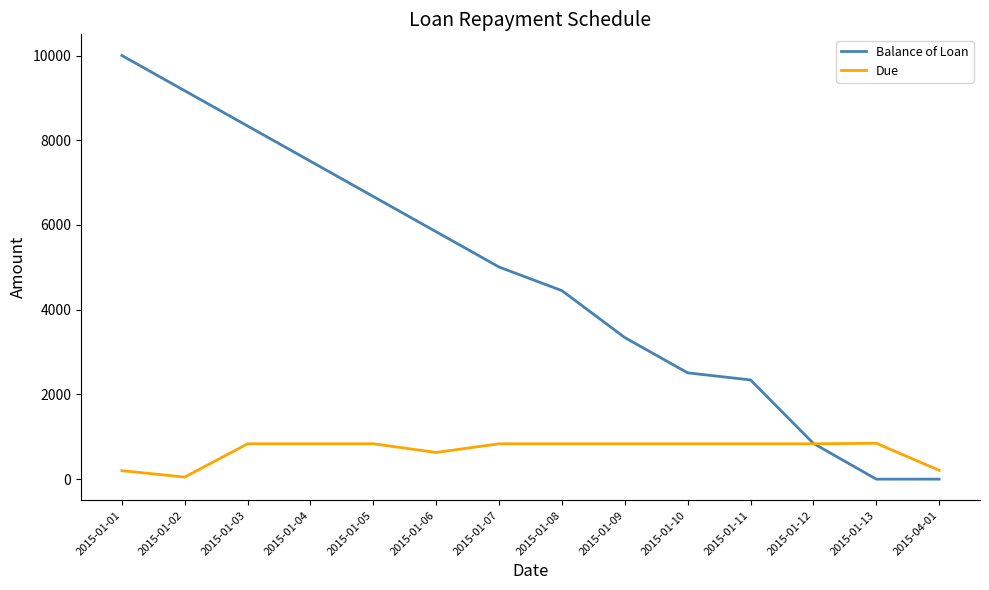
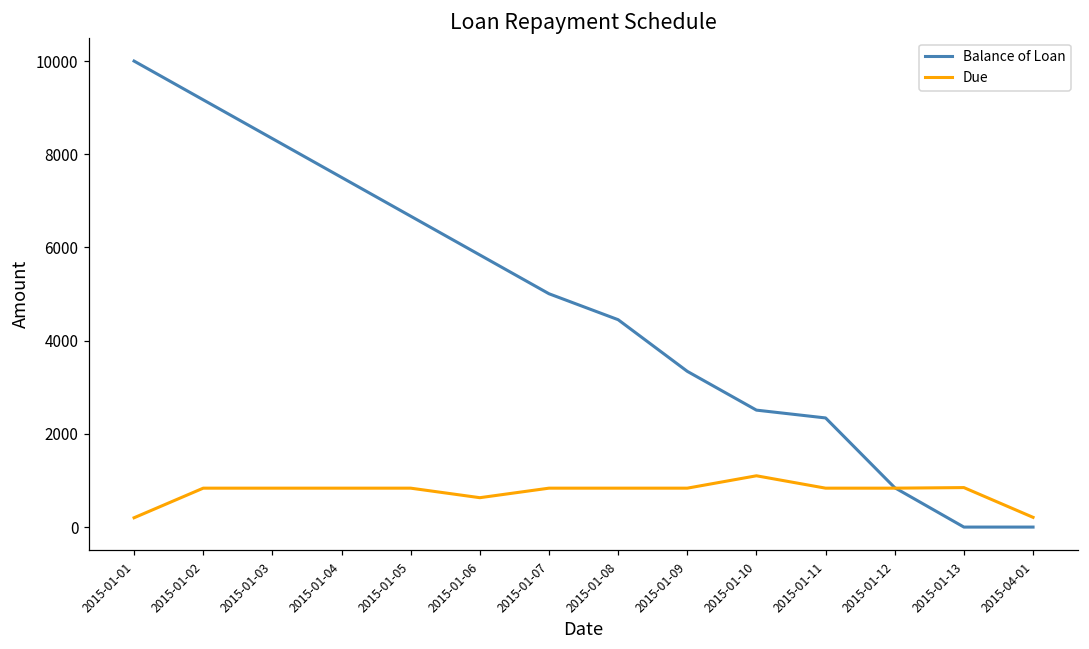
Due, 2015-01-02: 0 -> 800
Due, 2015-01-10: 800 -> 1100
